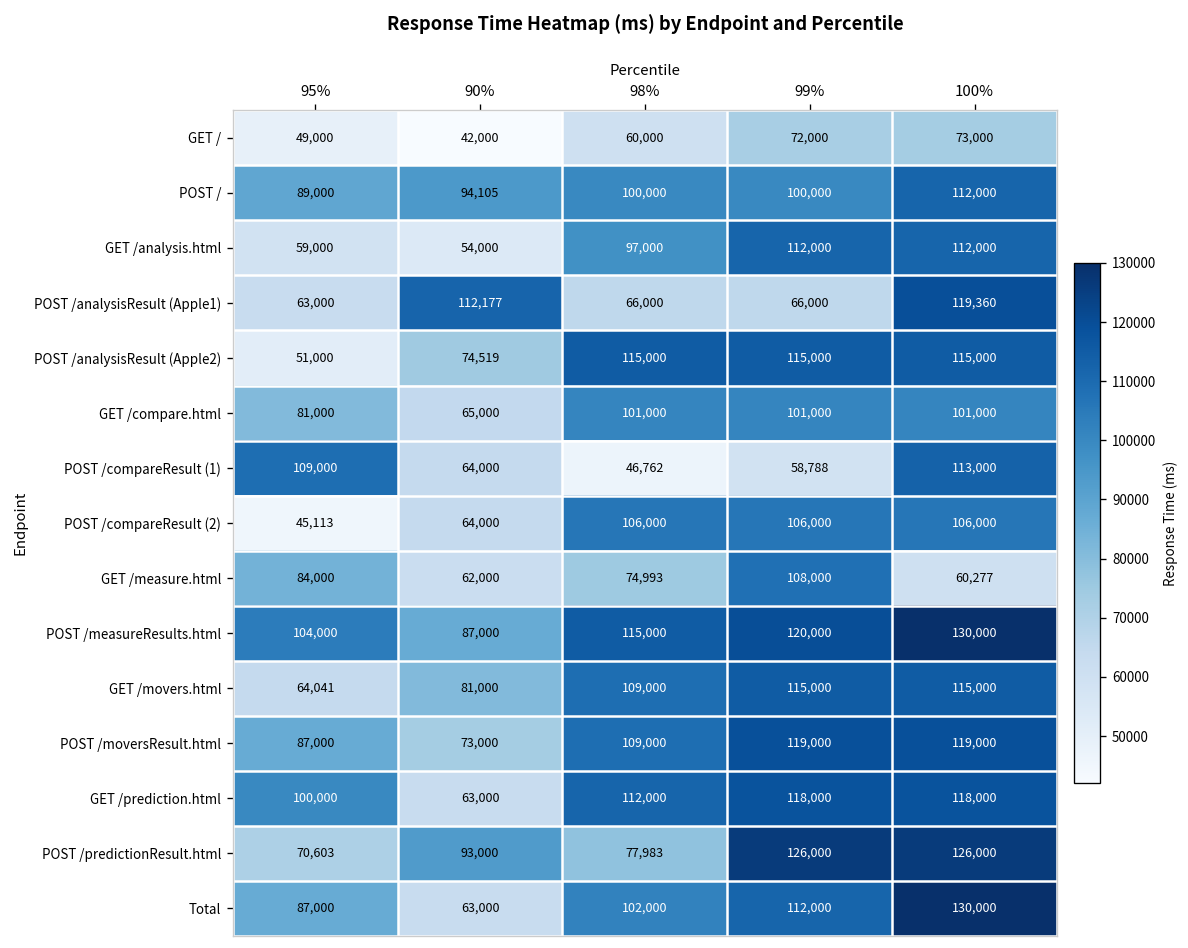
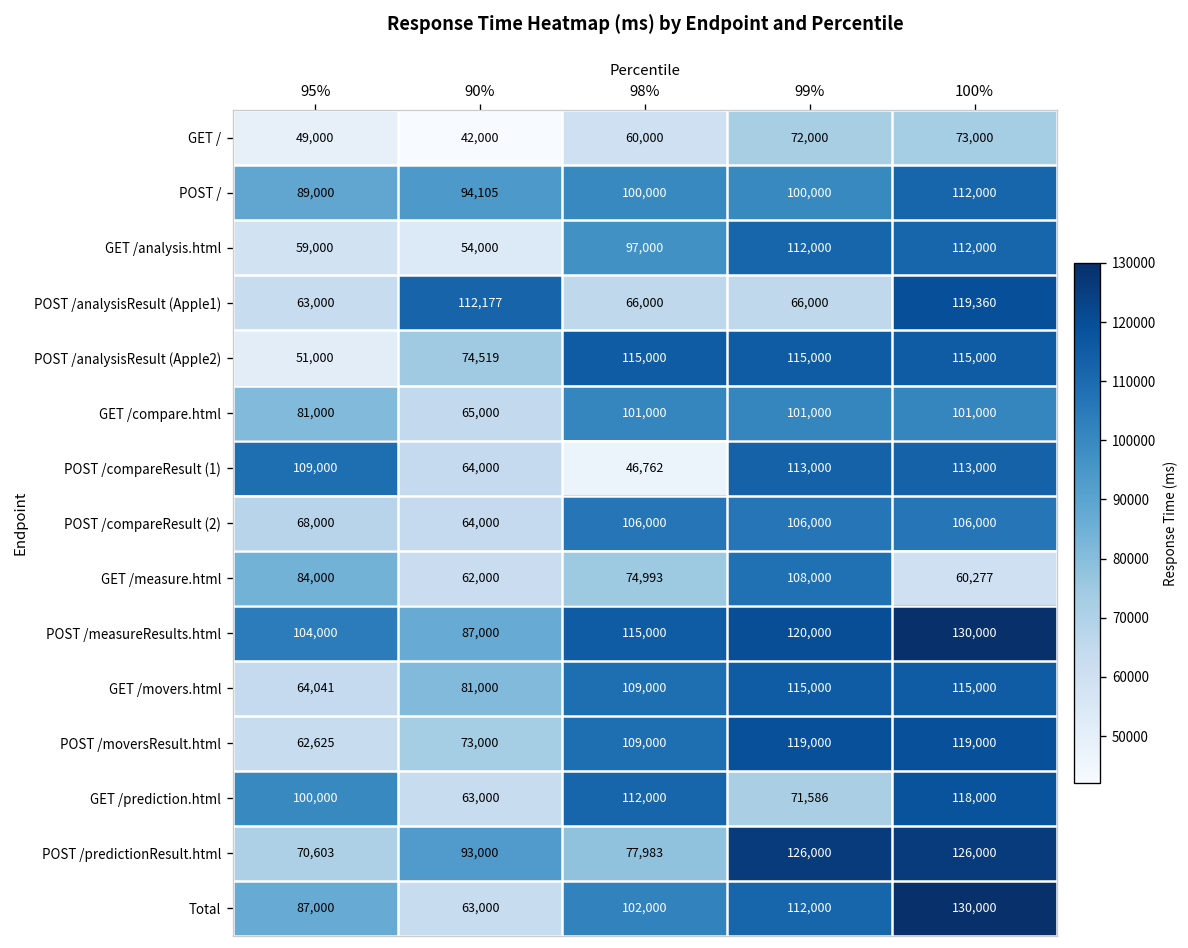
POST /compareResult (1), 99%: 58,788 -> 113,000
POST /compareResult (2), 95%: 45,113 -> 68,000
POST /moversResult.html, 95%: 87,000 -> 62,625
GET /prediction.html, 99%: 118,000 -> 71,586
